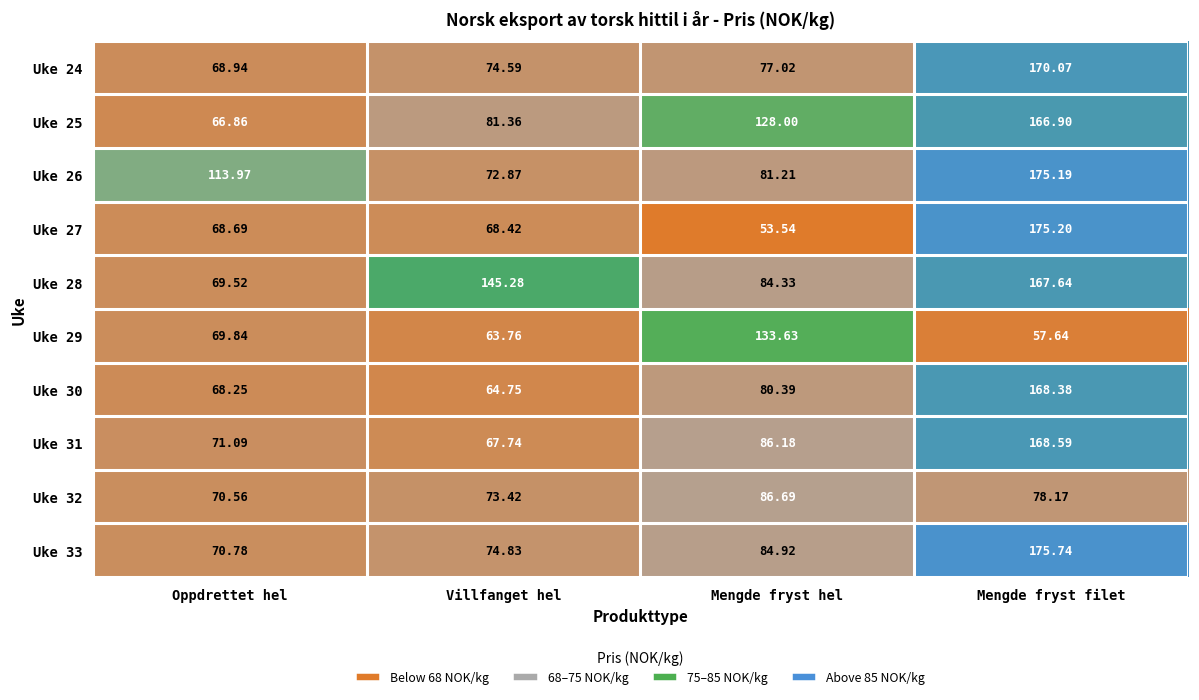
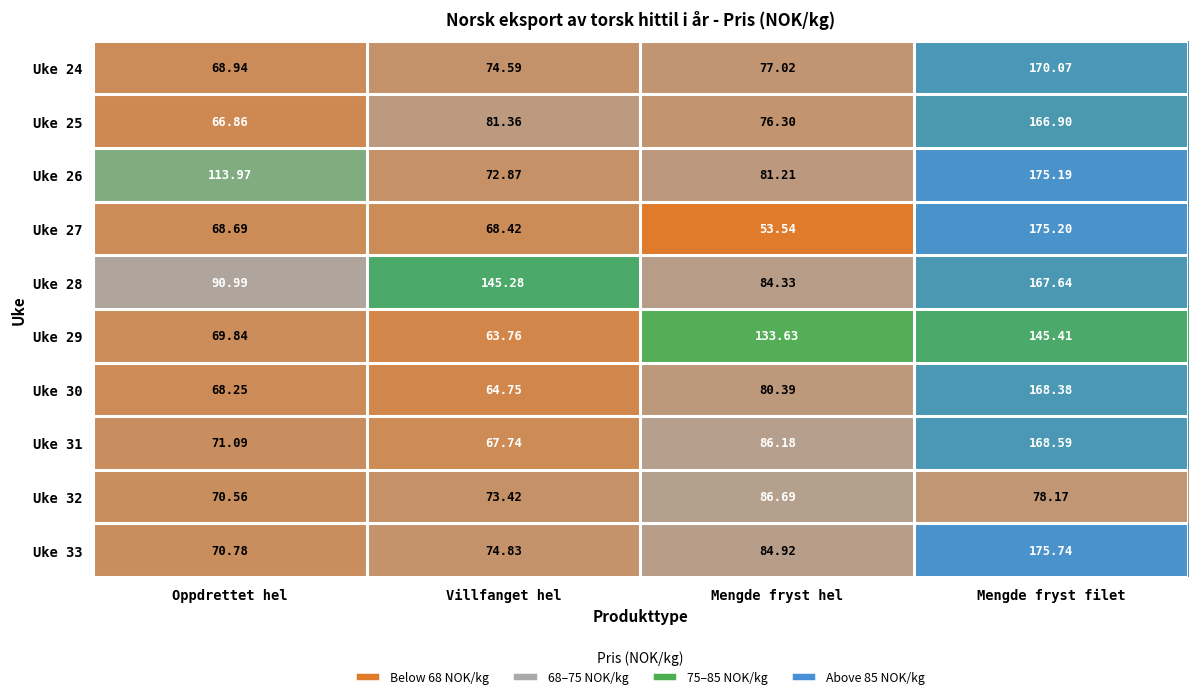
Uke 25, Mengde fryst hel: 128.00 -> 76.30
Uke 28, Oppdrettet hel: 69.52 -> 90.99
Uke 29, Mengde fryst filet: 57.64 -> 145.41
